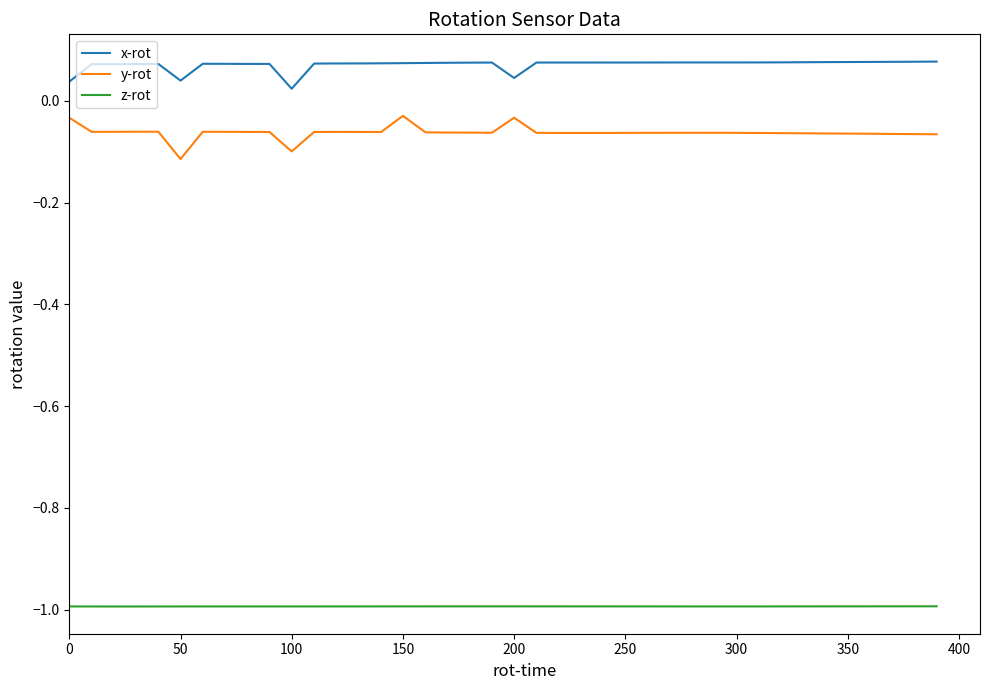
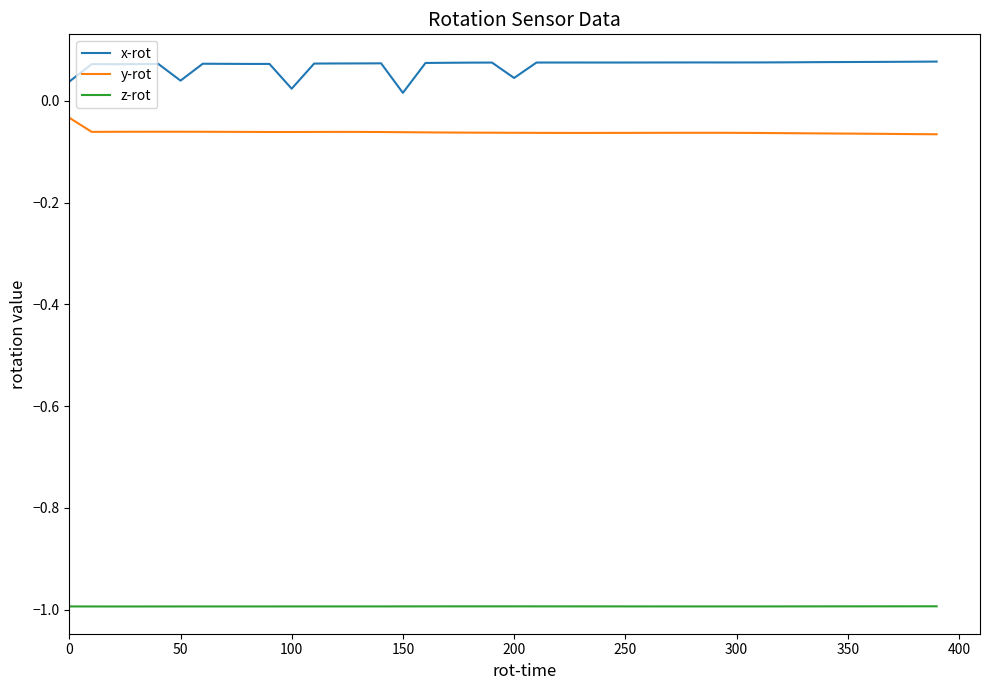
y-rot, 50: -0.11 -> -0.06
y-rot, 100: -0.10 -> -0.06
x-rot, 150: 0.07 -> 0.02
y-rot, 150: -0.03 -> -0.06
y-rot, 200: -0.03 -> -0.06
